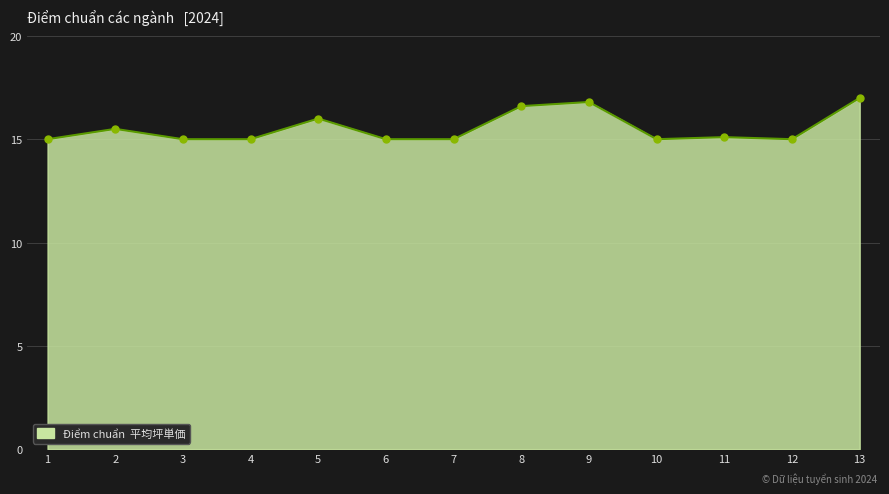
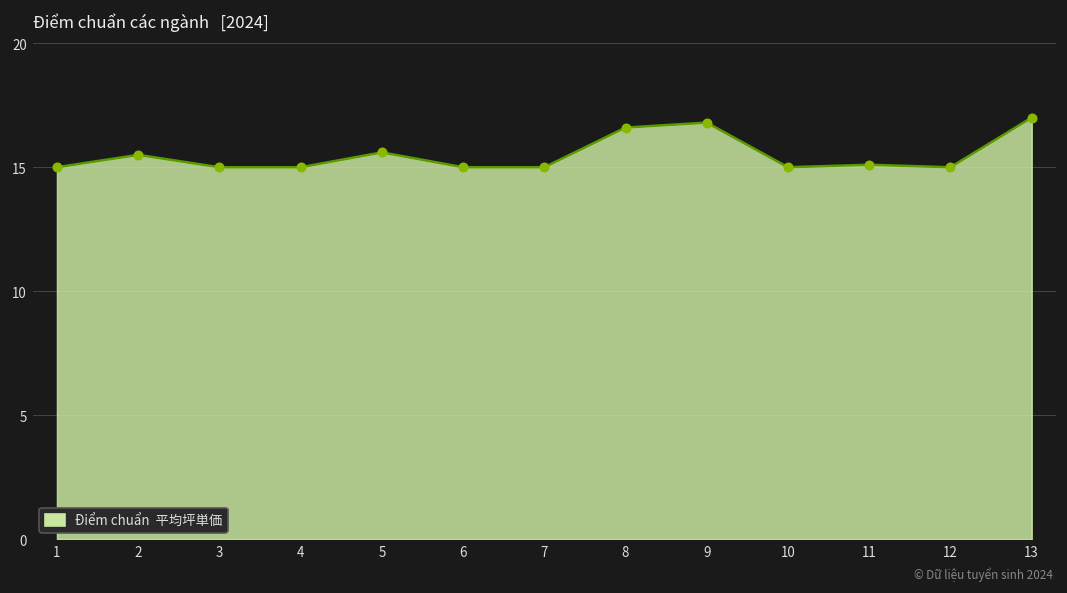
5: 16.0 -> 15.6
